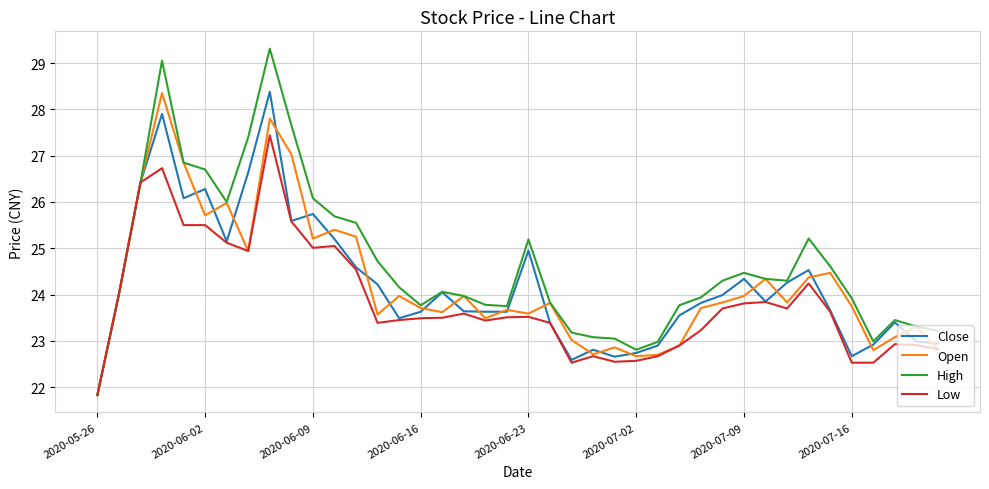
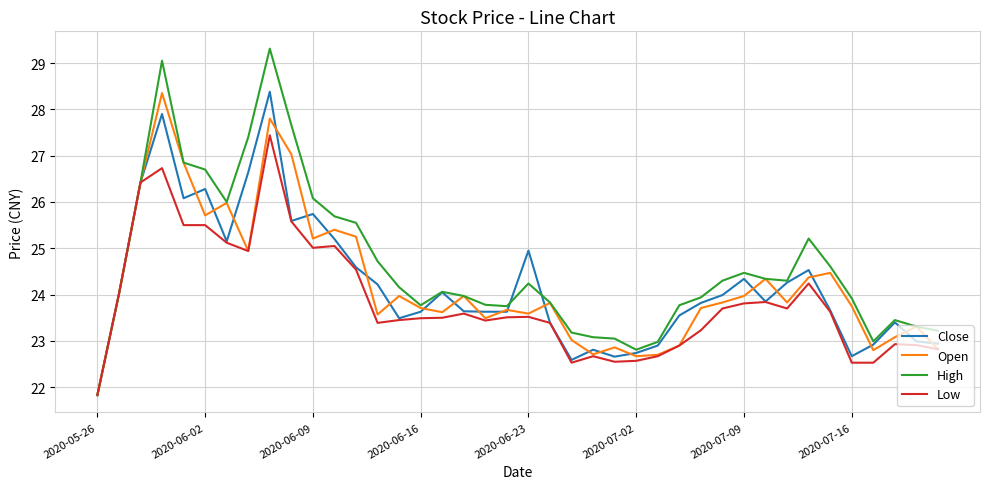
High, 2020-06-23: 25.2 -> 24.2
